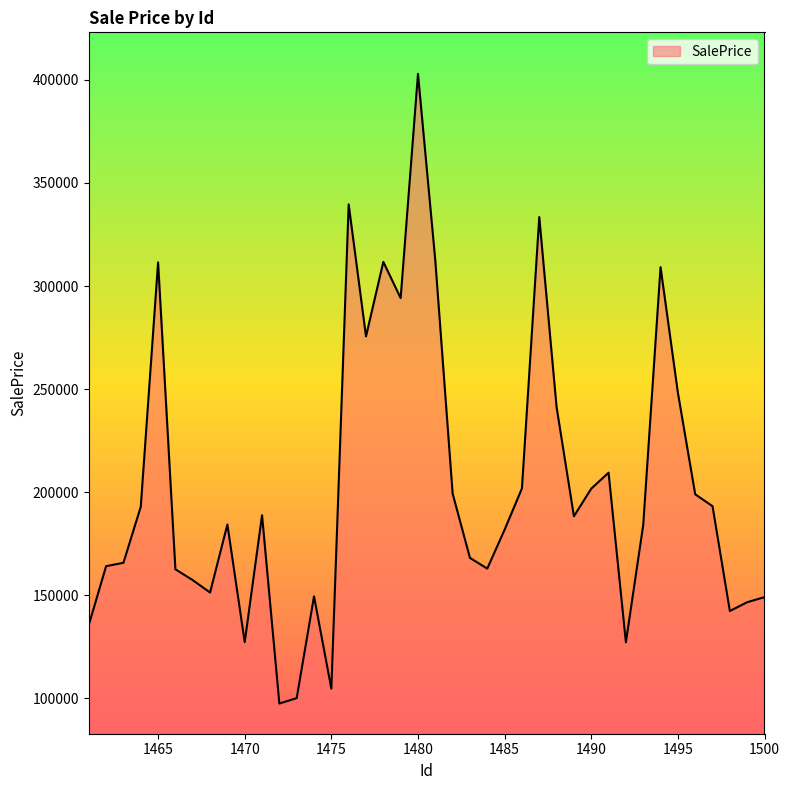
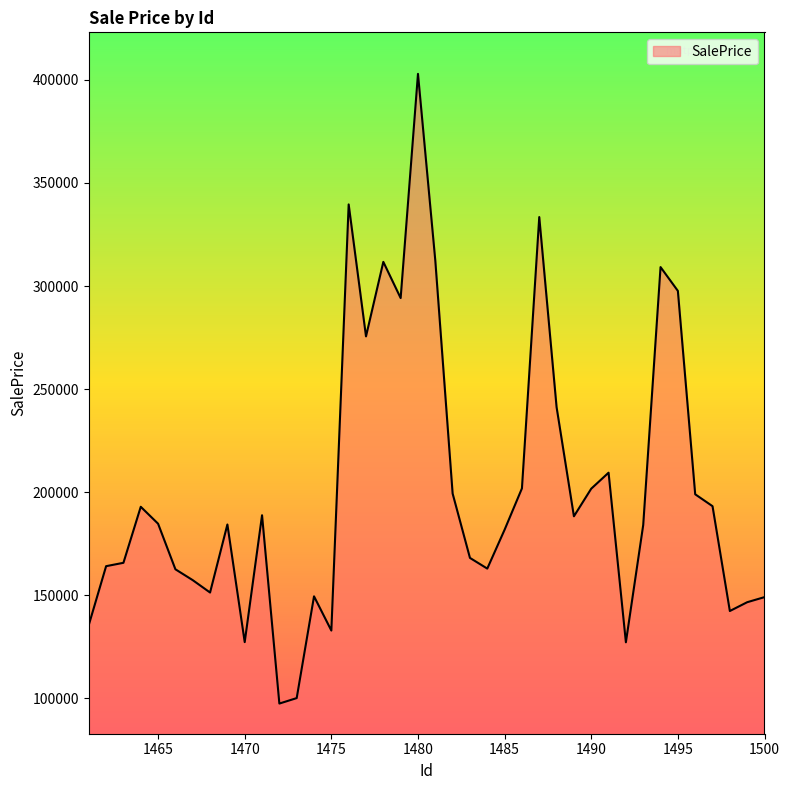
1465: 311000 -> 185000
1475: 105000 -> 133000
1495: 248000 -> 298000
